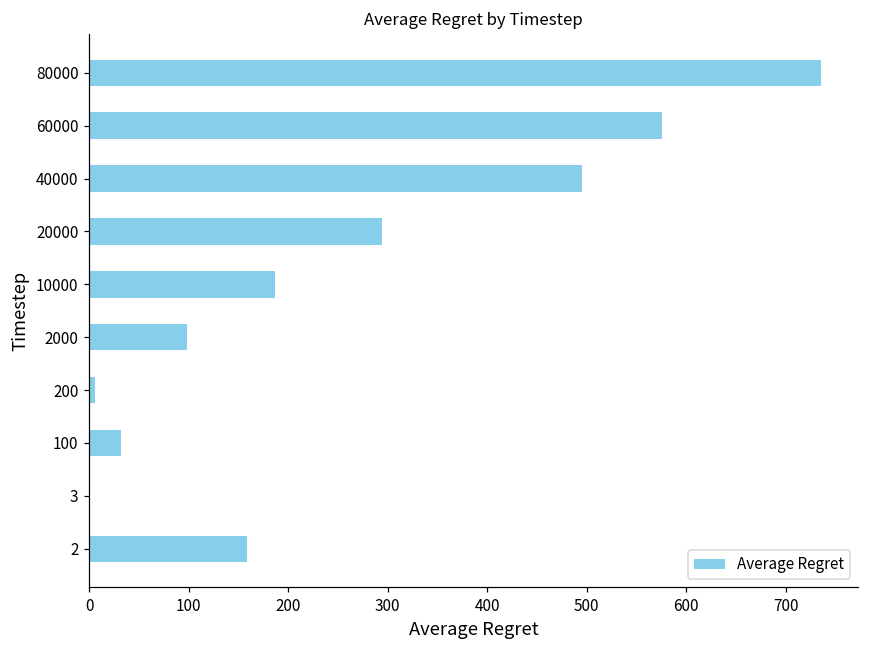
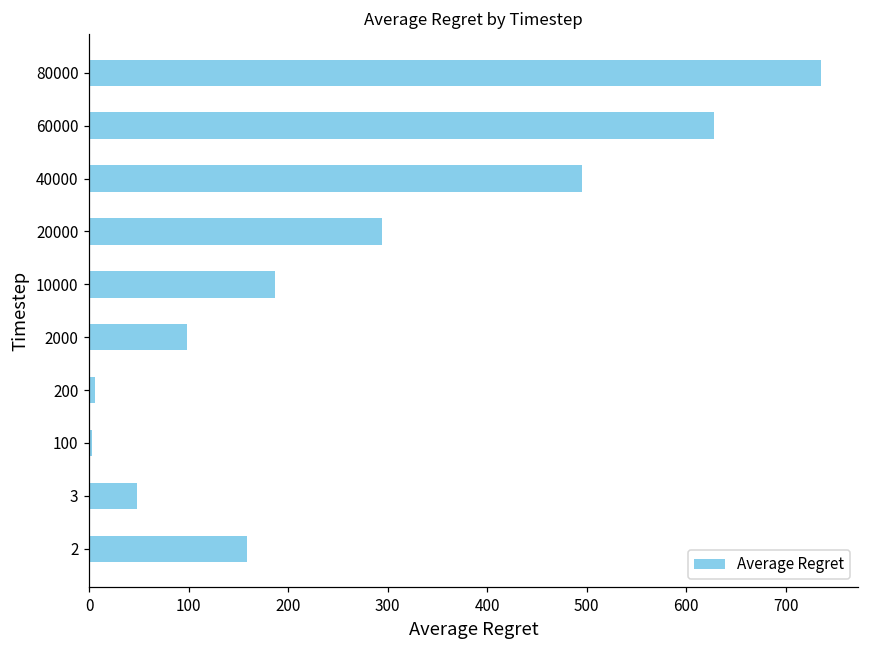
60000: 580 -> 630
100: 30 -> 0
3: 0 -> 50
